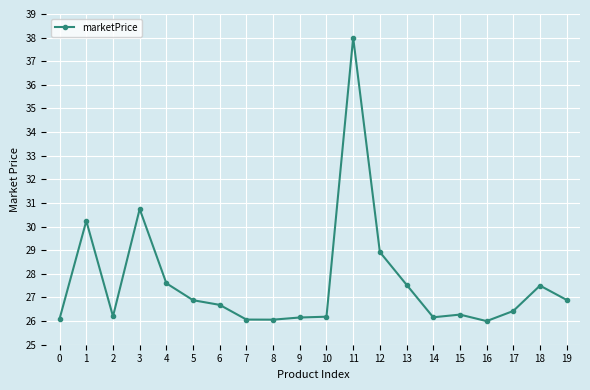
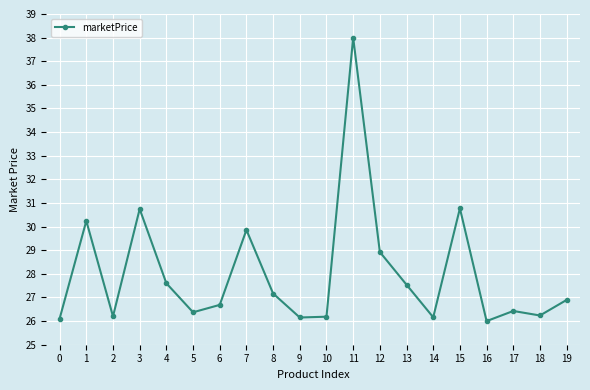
5: 26.9 -> 26.4
7: 26.1 -> 29.9
8: 26.1 -> 27.2
15: 26.3 -> 30.8
18: 27.5 -> 26.2
